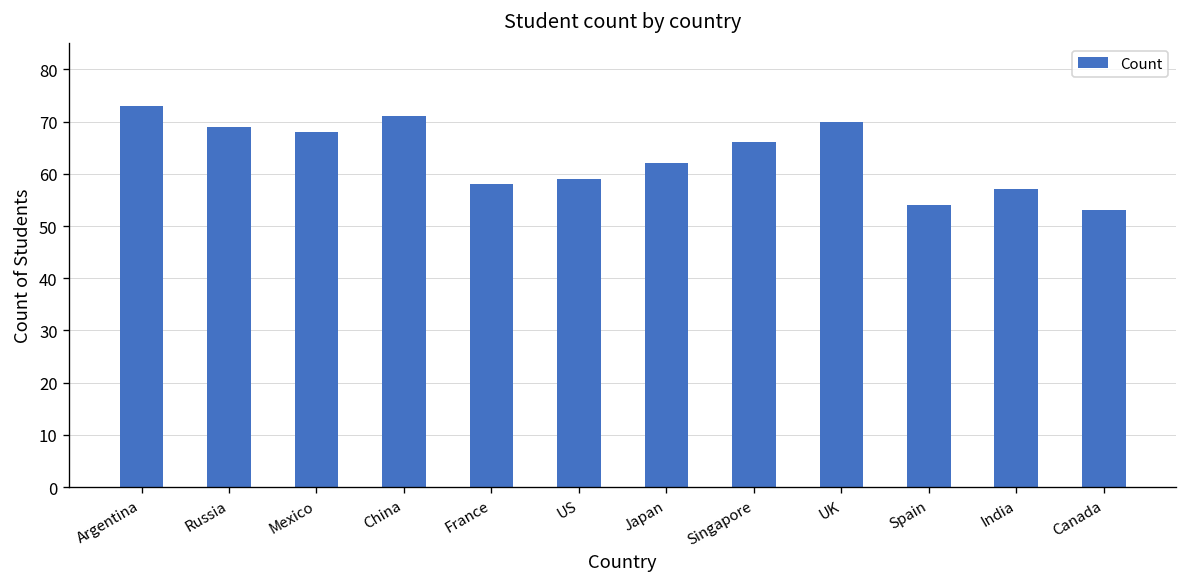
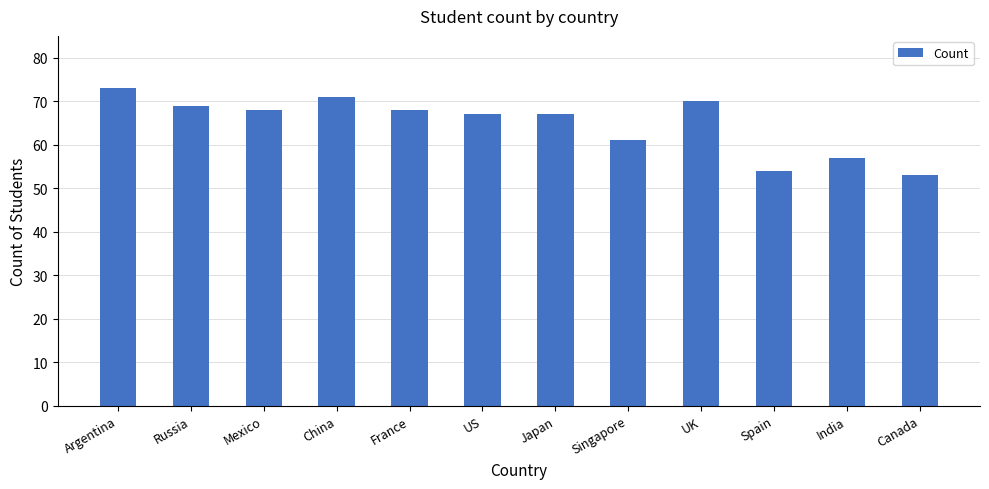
France: 58 -> 68
US: 59 -> 67
Japan: 62 -> 67
Singapore: 66 -> 61
